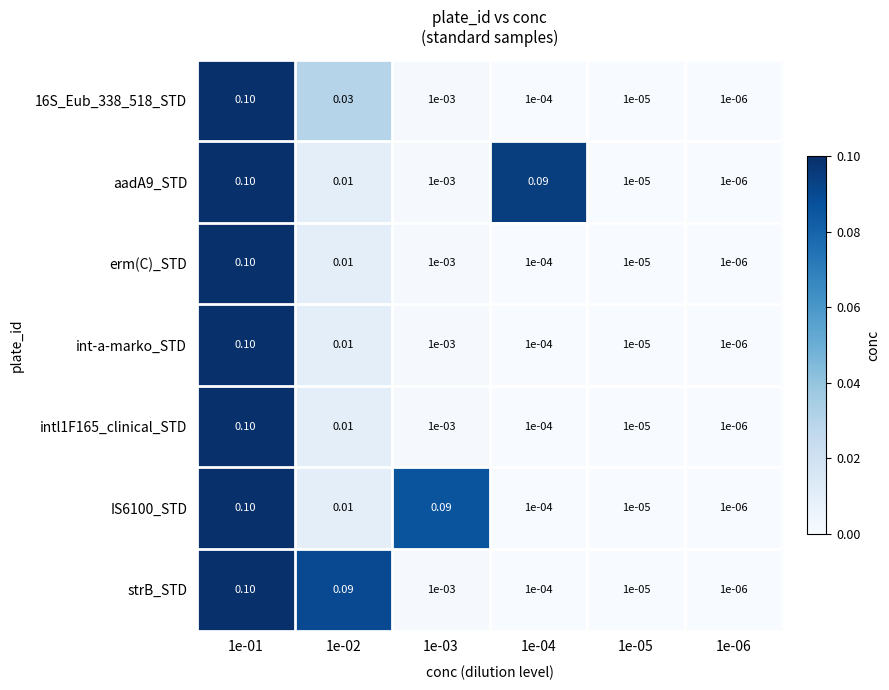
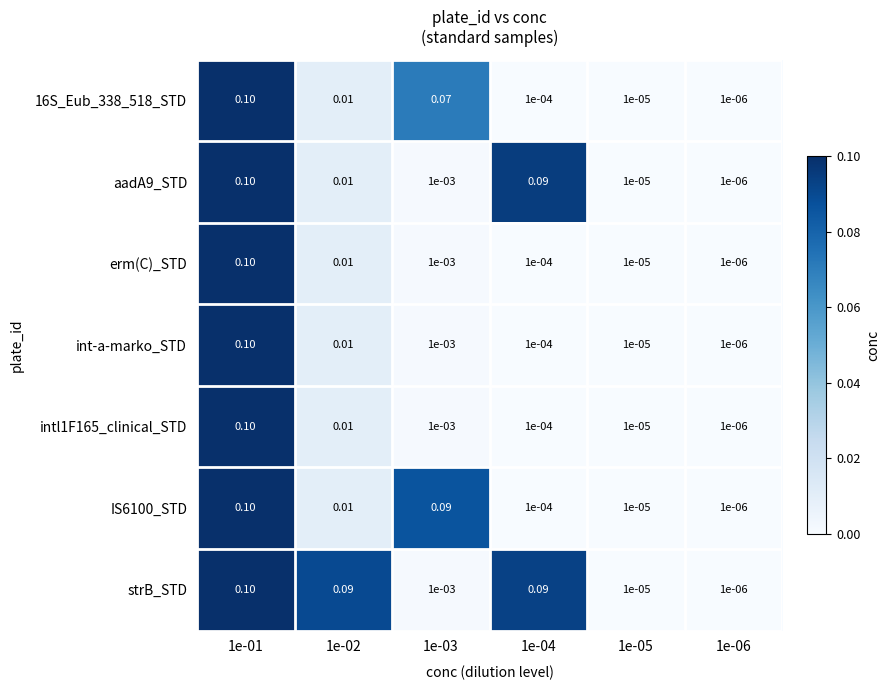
16S_Eub_338_518_STD, 1e-02: 0.03 -> 0.01
16S_Eub_338_518_STD, 1e-03: 1e-03 -> 0.07
strB_STD, 1e-04: 1e-04 -> 0.09
